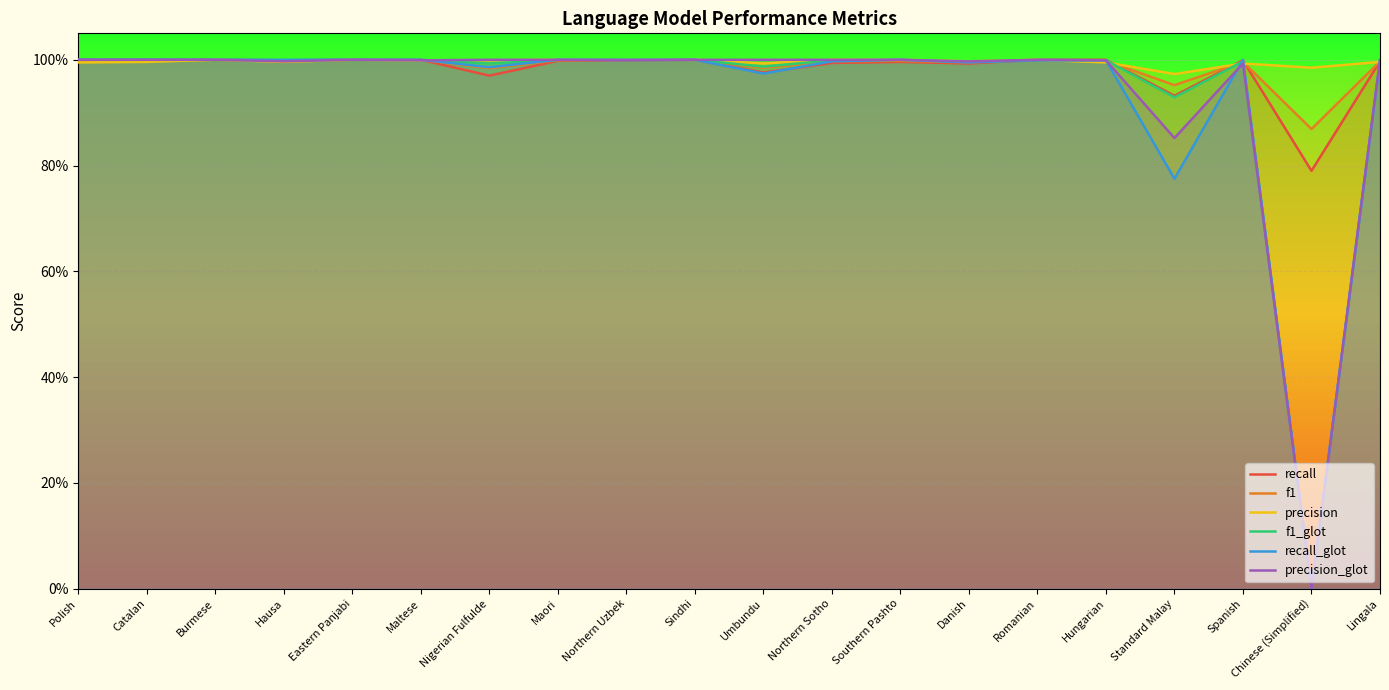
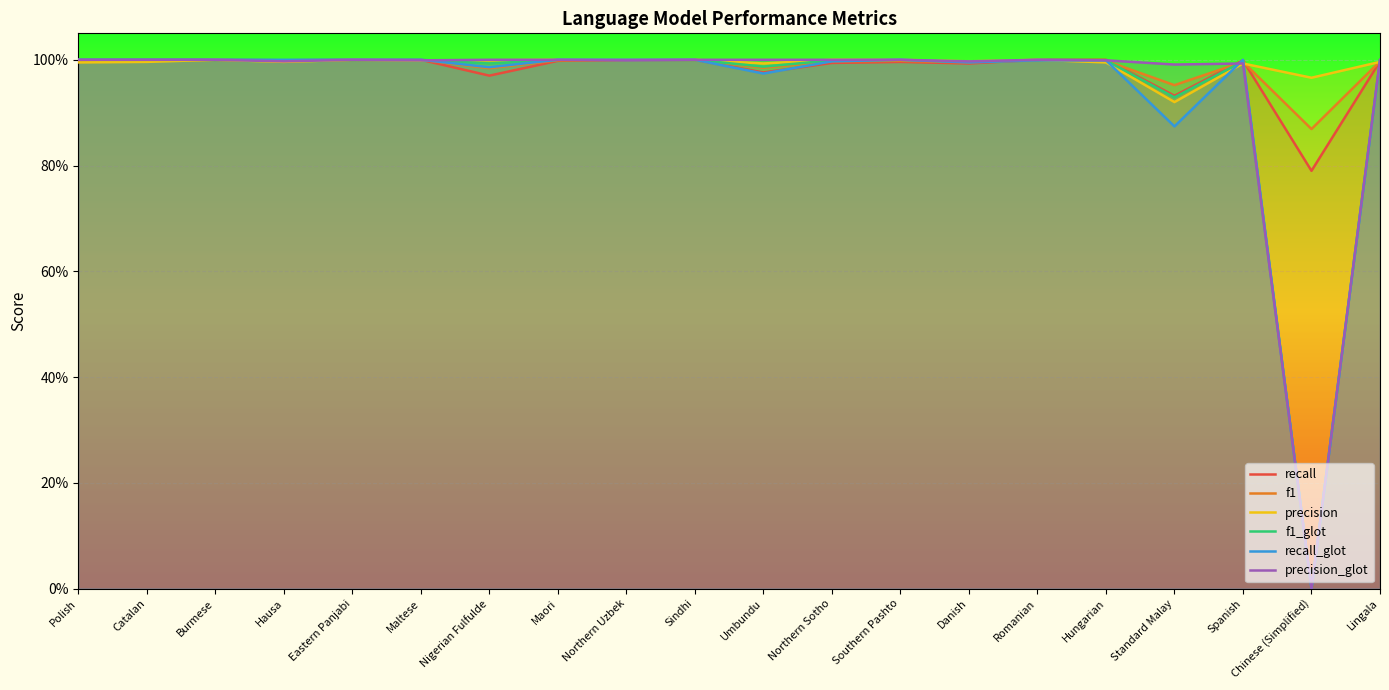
precision, Standard Malay: 97% -> 92%
recall_glot, Standard Malay: 78% -> 87%
precision_glot, Standard Malay: 85% -> 99%
precision, Chinese (Simplified): 99% -> 97%
